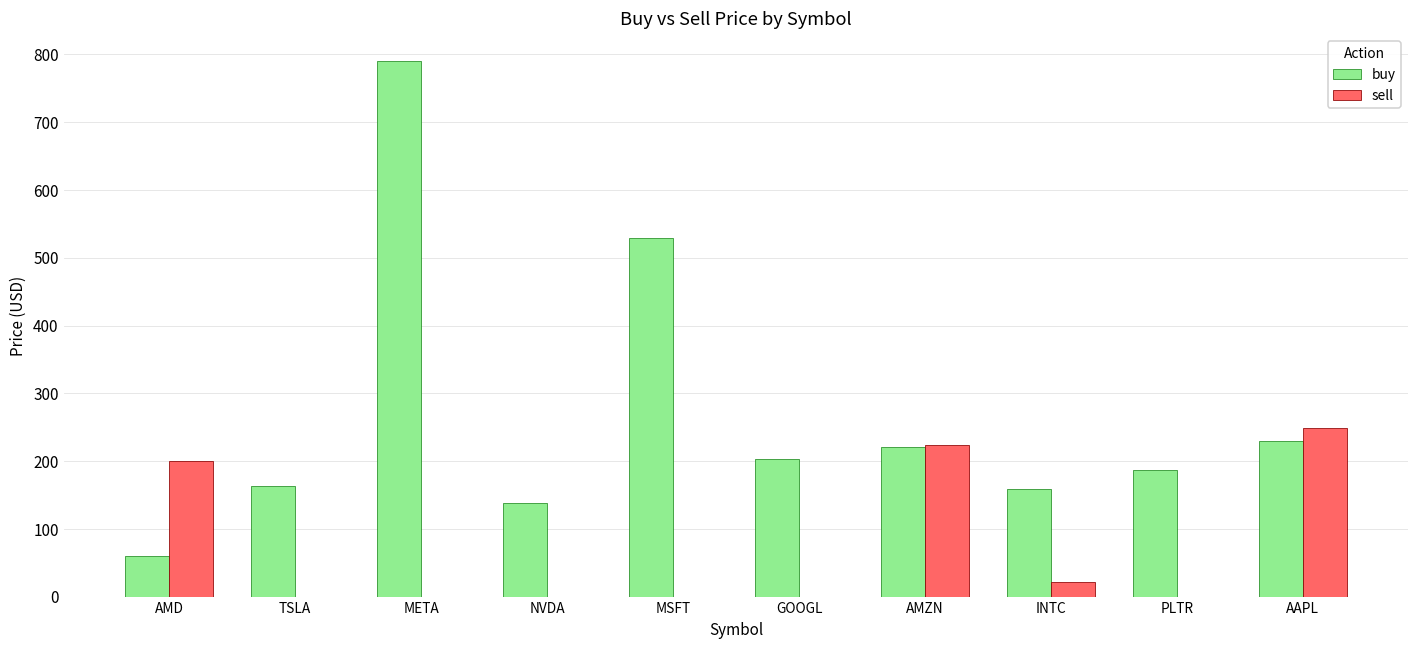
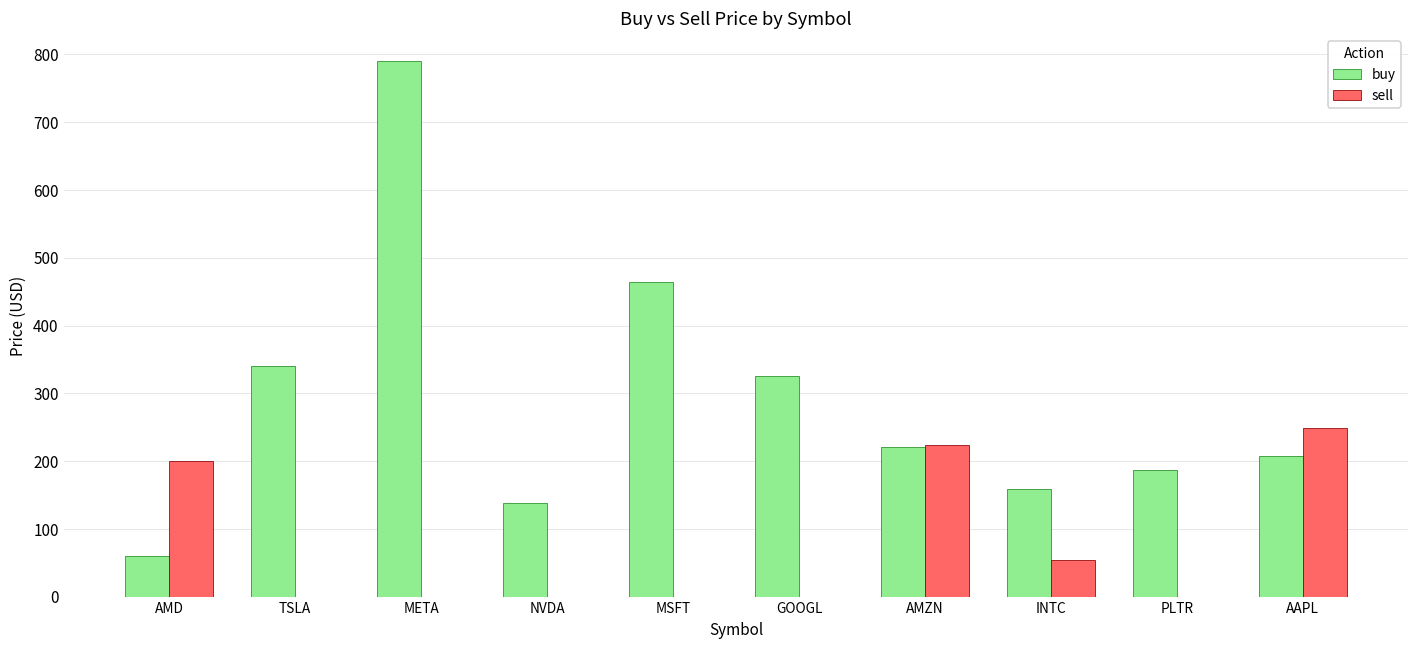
buy, TSLA: 160 -> 340
buy, MSFT: 530 -> 460
buy, GOOGL: 200 -> 330
sell, INTC: 20 -> 50
buy, AAPL: 230 -> 210
